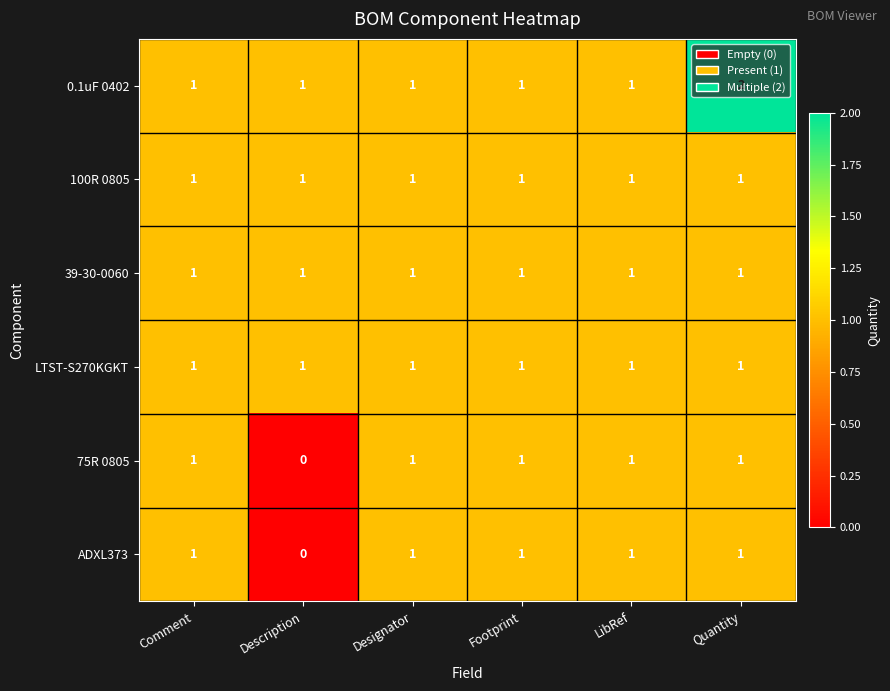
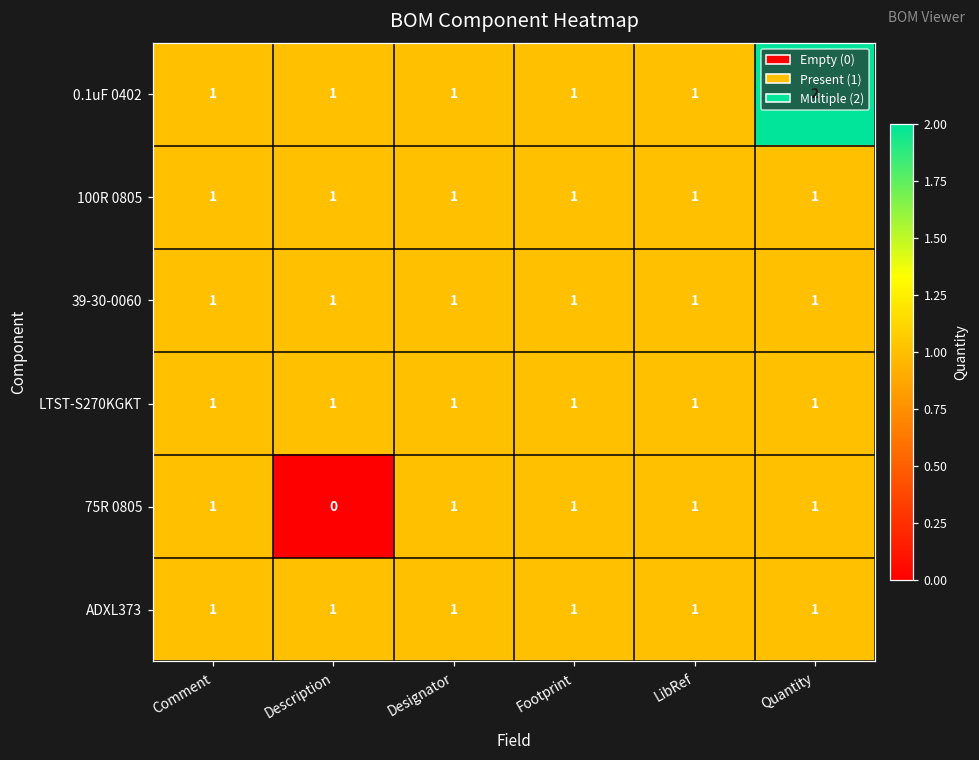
ADXL373, Description: 0 -> 1
